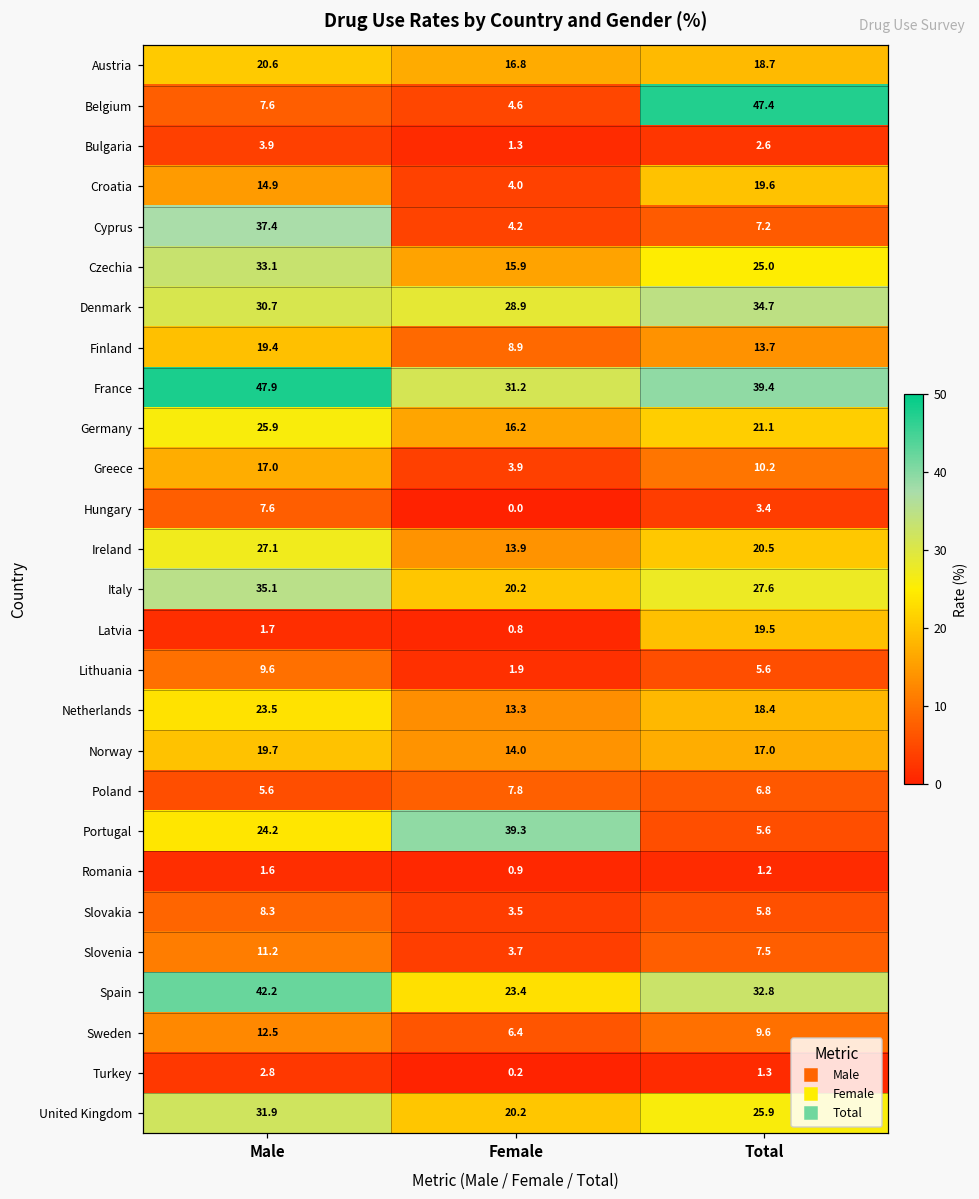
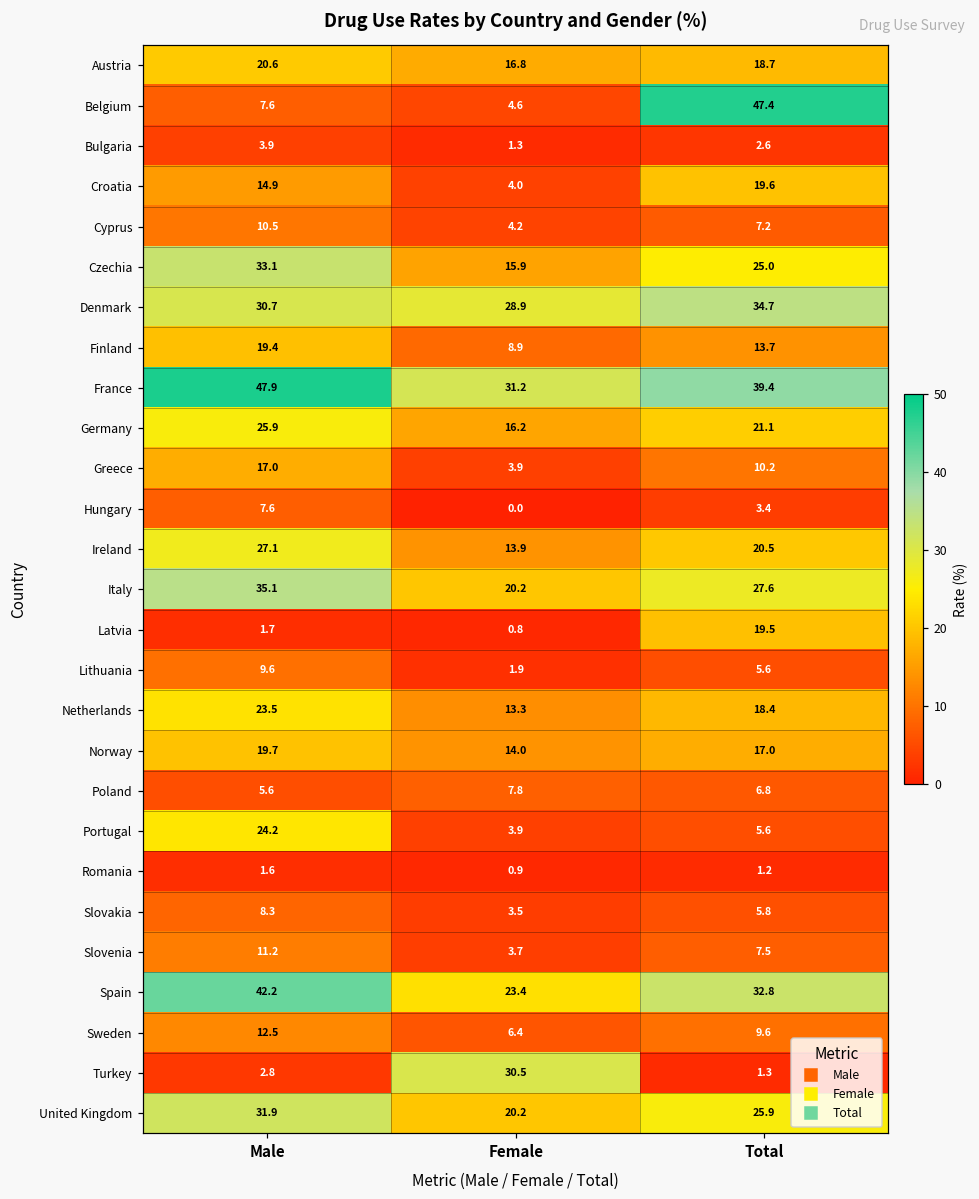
Cyprus, Male: 37.4 -> 10.5
Portugal, Female: 39.3 -> 3.9
Turkey, Female: 0.2 -> 30.5
